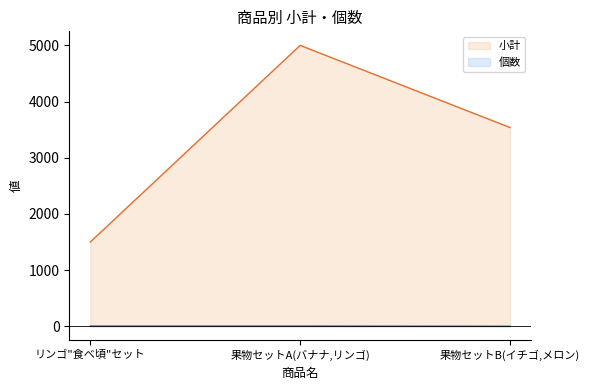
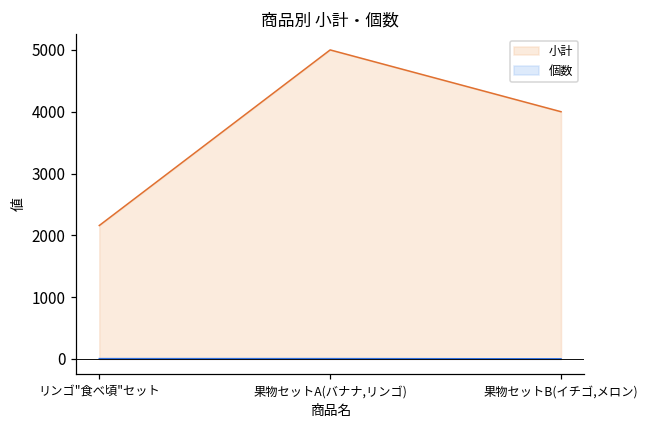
小計, リンゴ"食べ頃"セット: 1500 -> 2200
小計, 果物セットB(イチゴ,メロン): 3500 -> 4000
